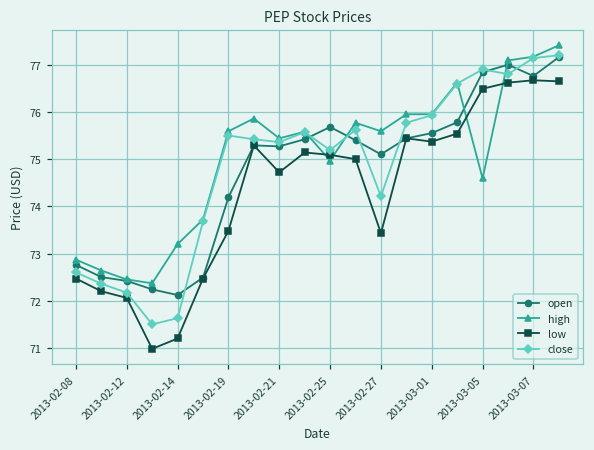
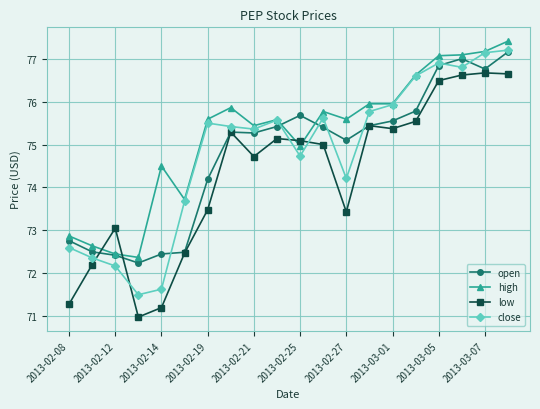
low, 2013-02-08: 72.5 -> 71.3
low, 2013-02-12: 72.1 -> 73.1
open, 2013-02-14: 72.1 -> 72.5
high, 2013-02-14: 73.2 -> 74.5
close, 2013-02-25: 75.2 -> 74.7
high, 2013-03-05: 74.6 -> 77.1
